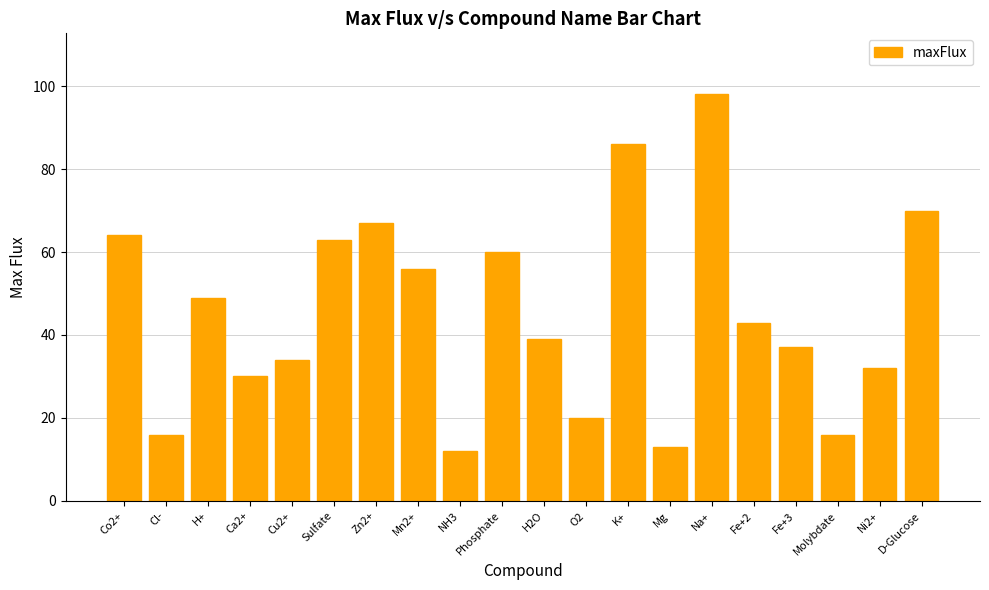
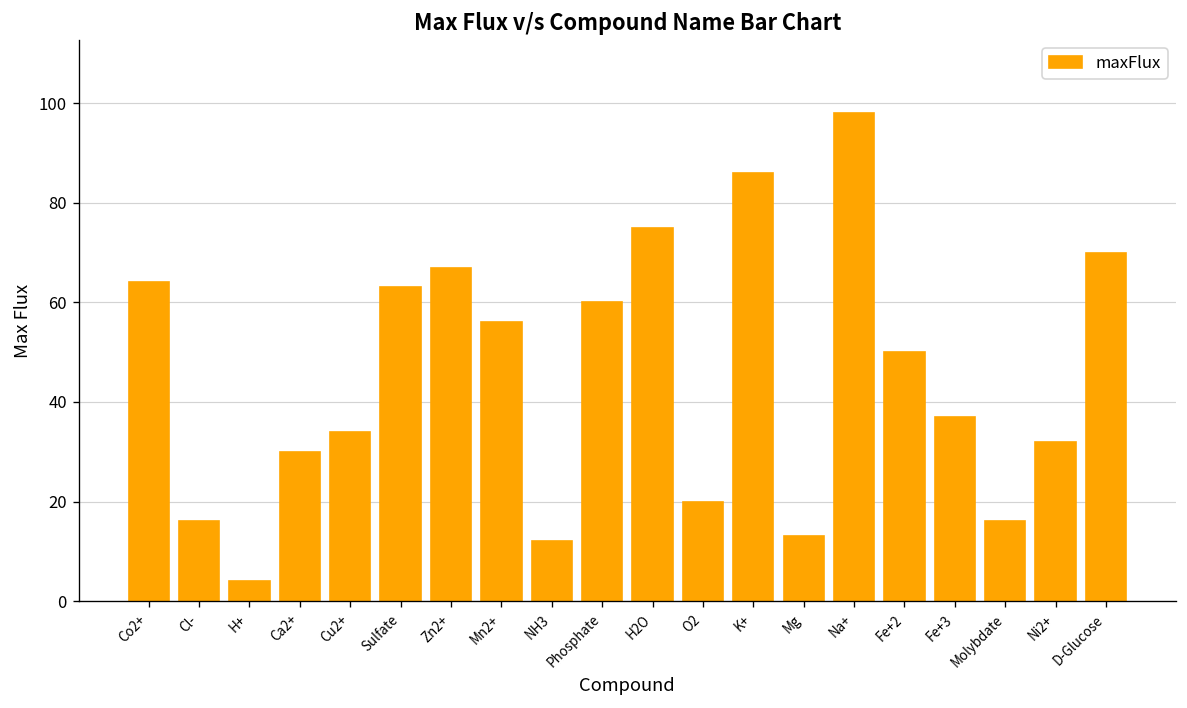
H+: 49 -> 4
H2O: 39 -> 75
Fe+2: 43 -> 50
